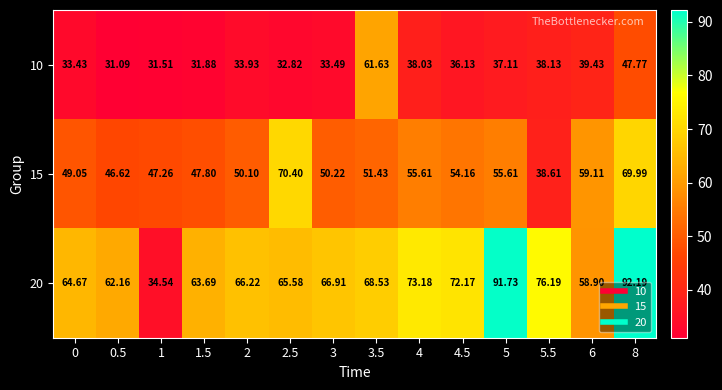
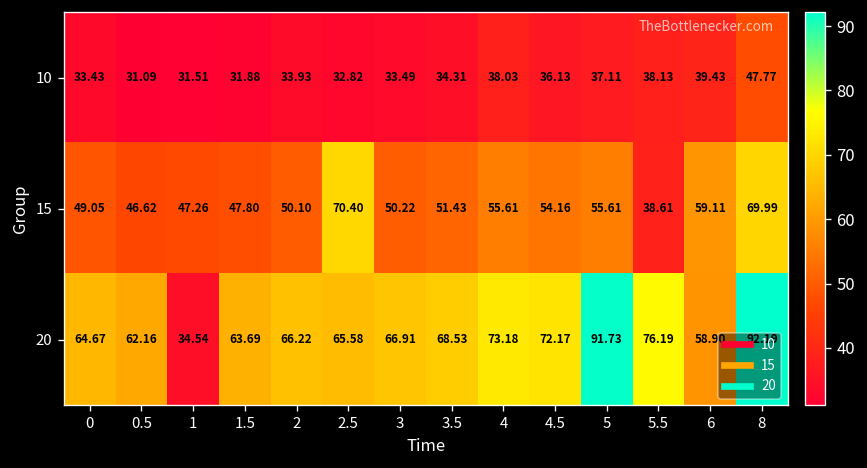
10, 3.5: 61.63 -> 34.31
